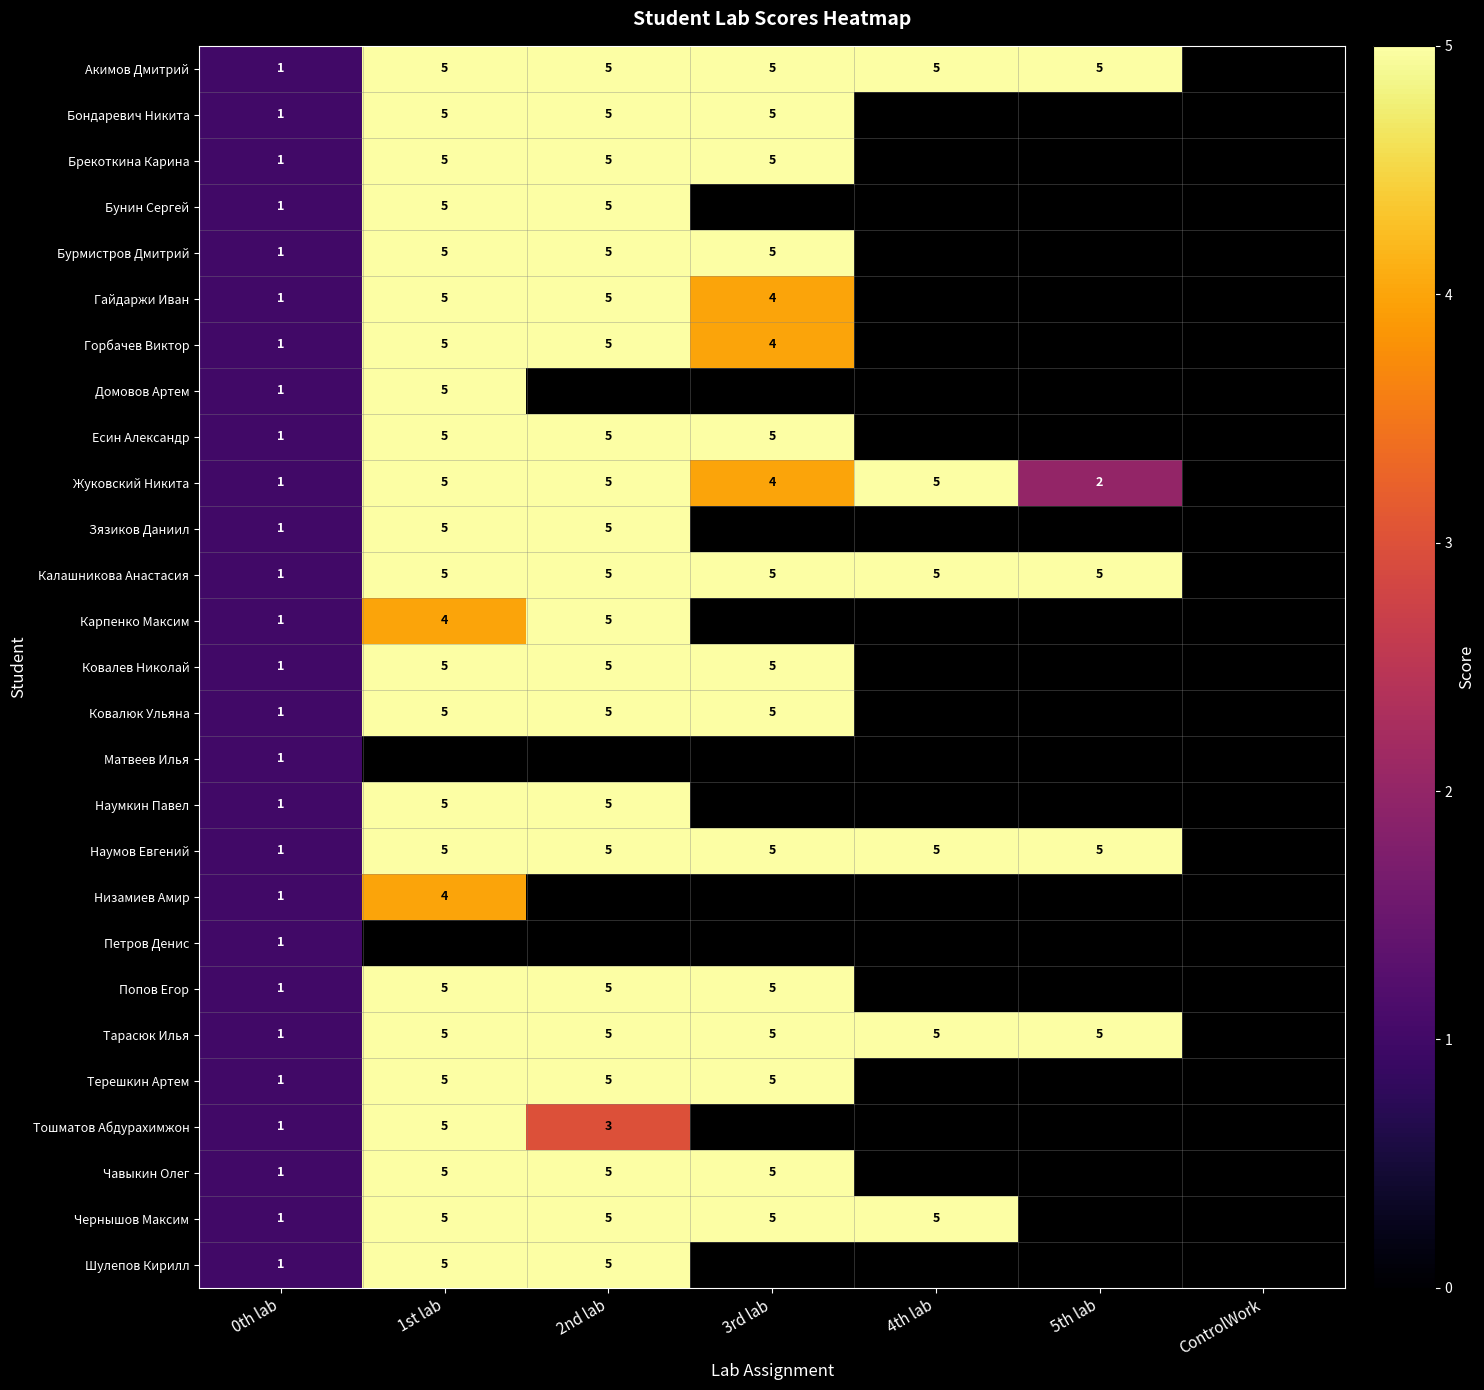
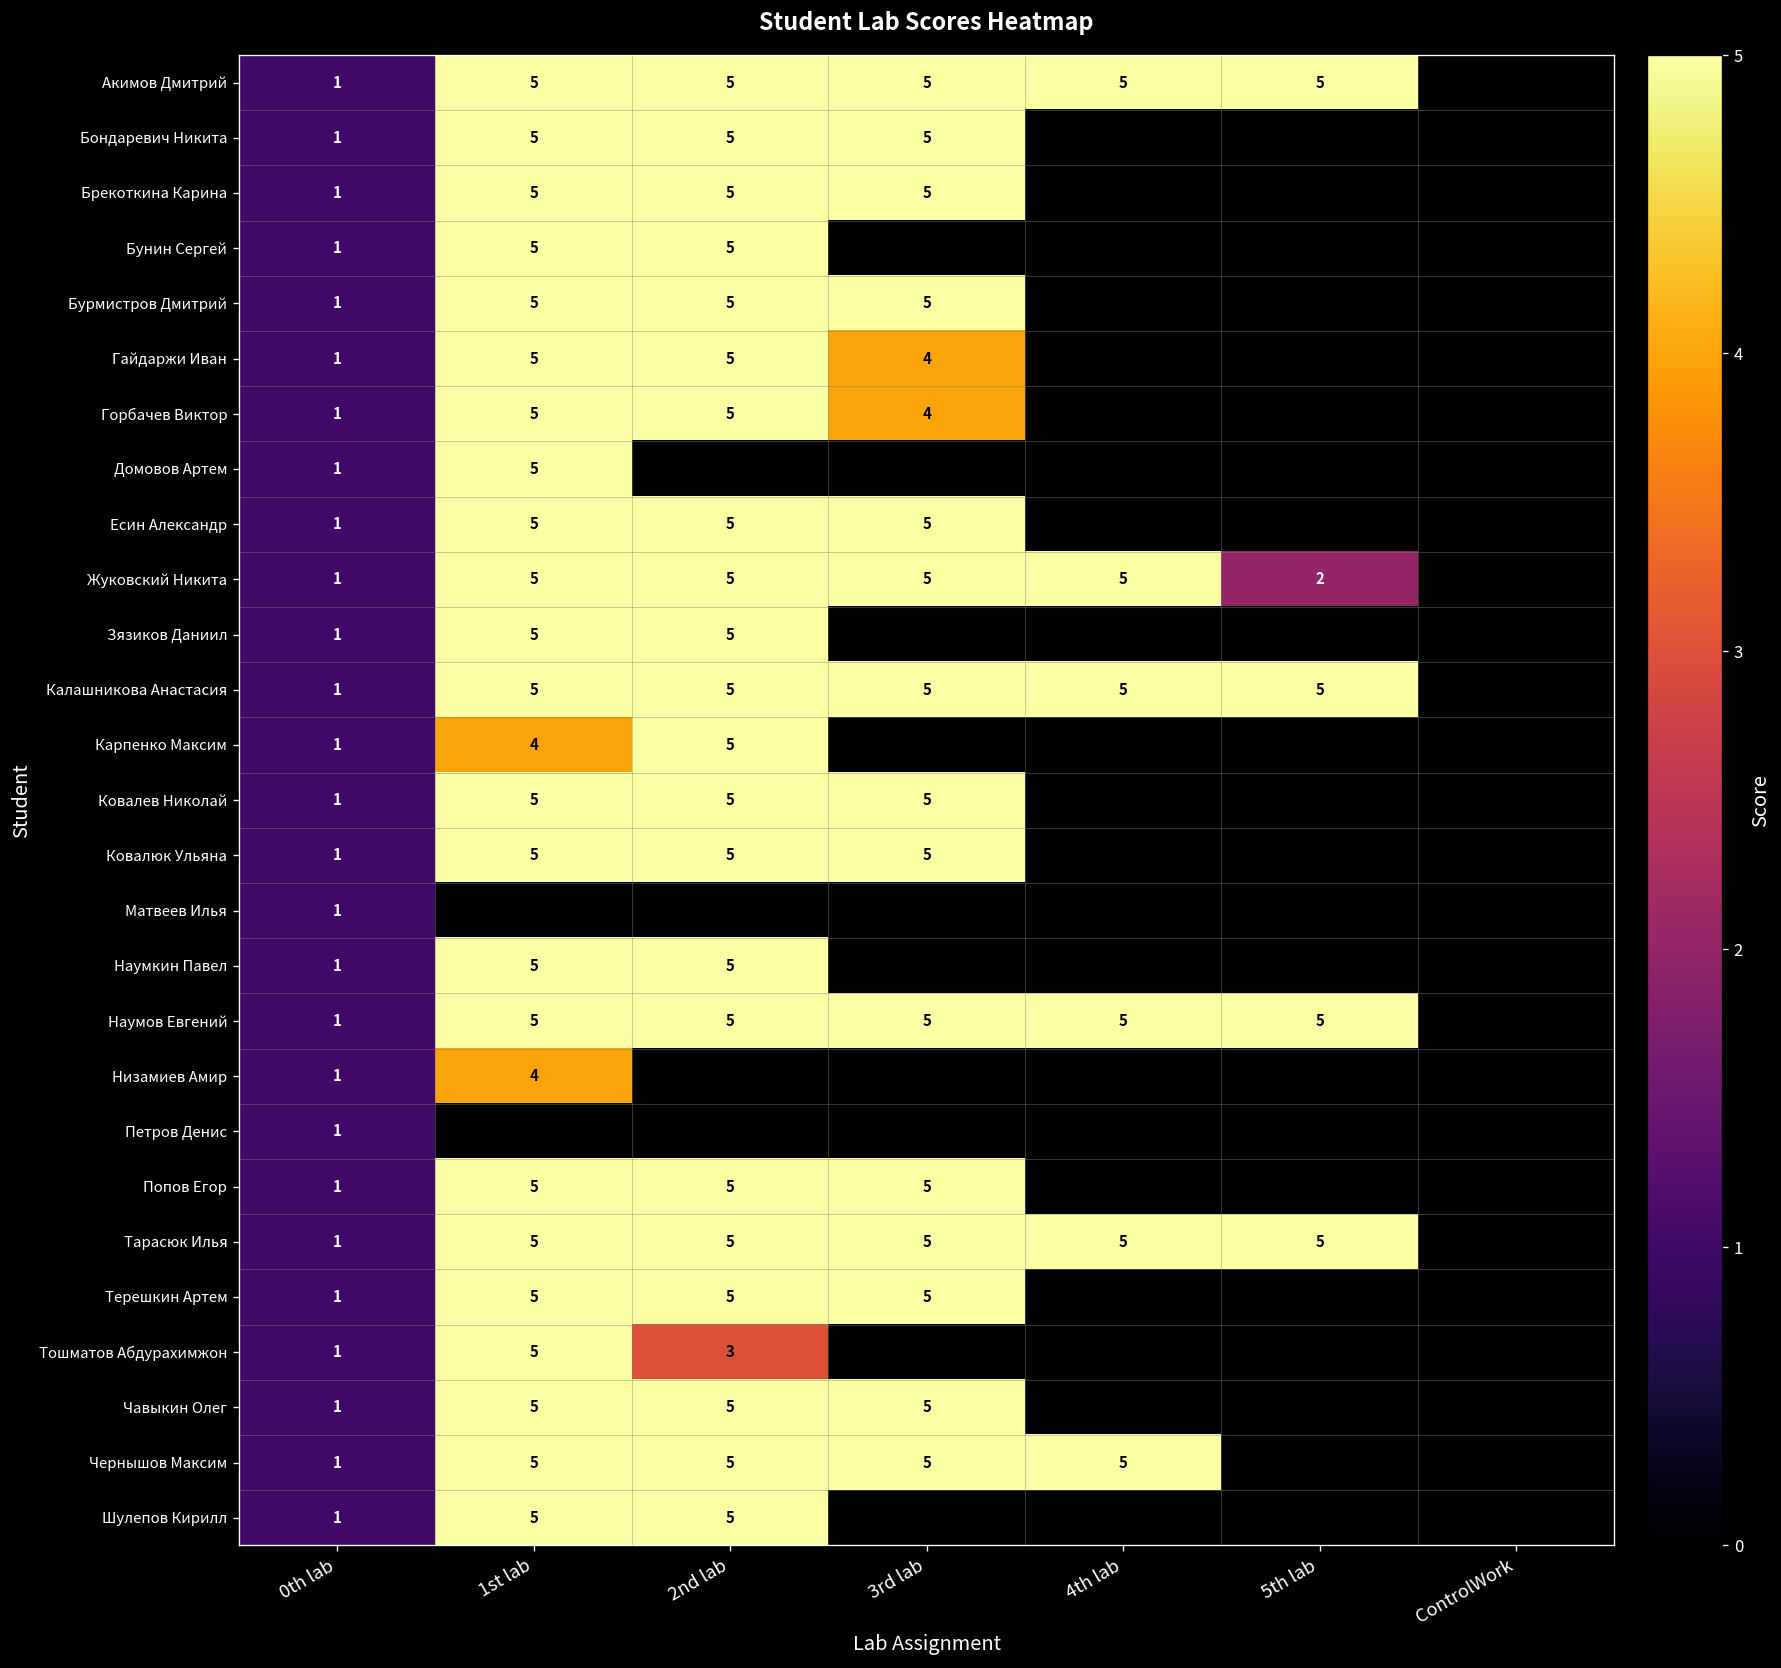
Жуковский Никита, 3rd lab: 4 -> 5
